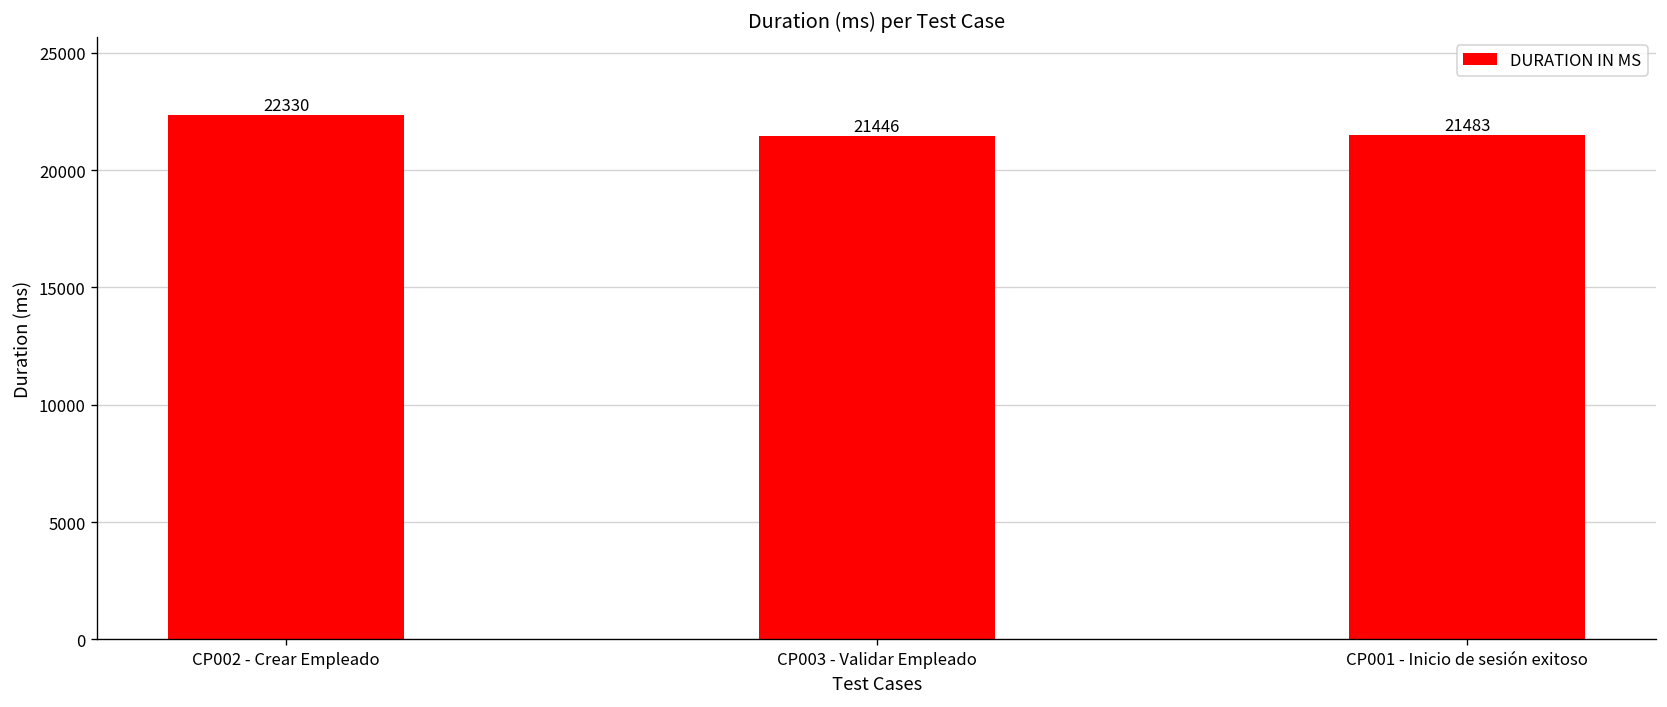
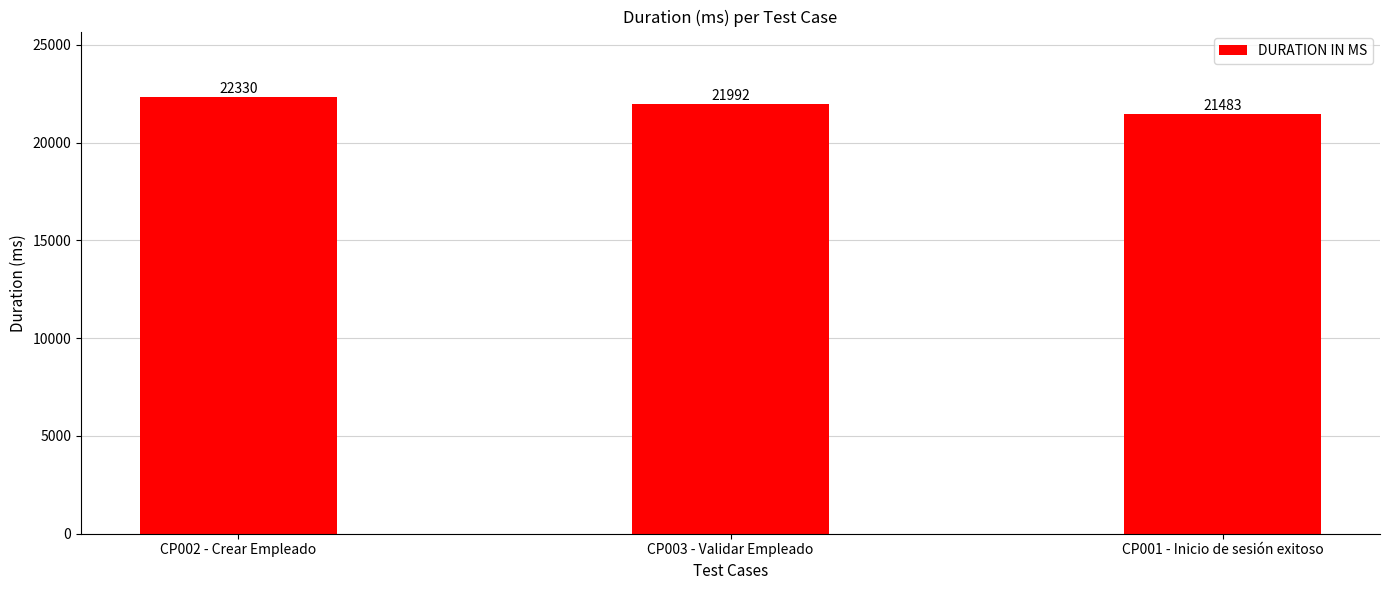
CP003 - Validar Empleado: 21446 -> 21992
